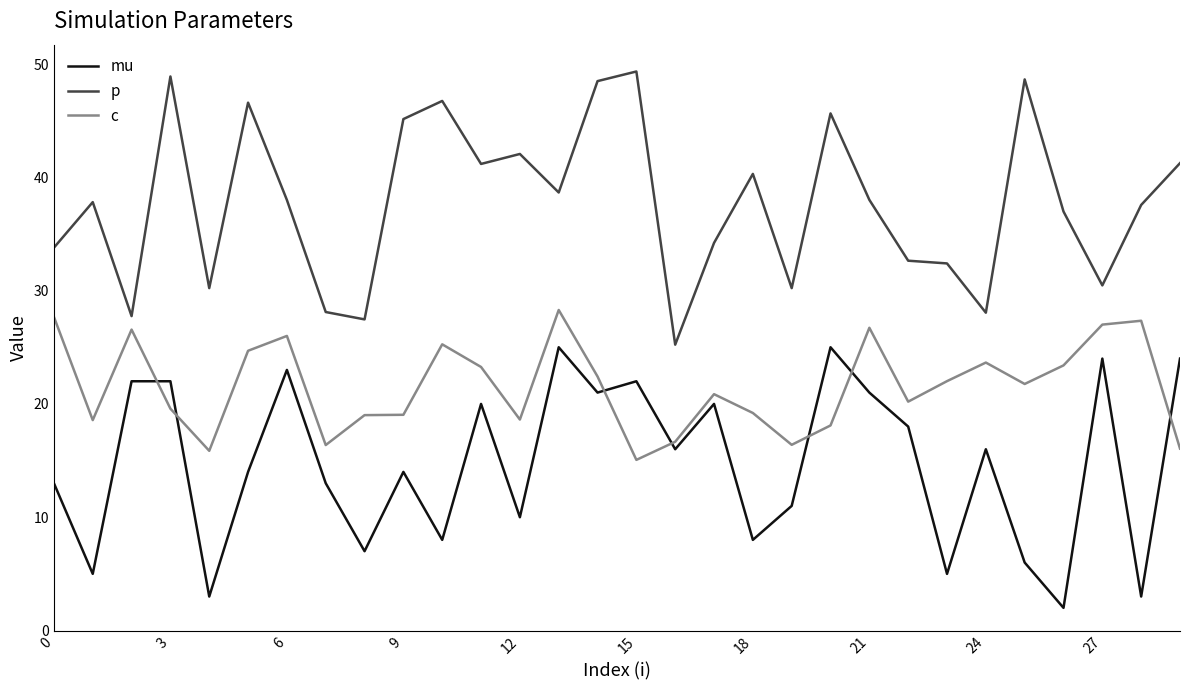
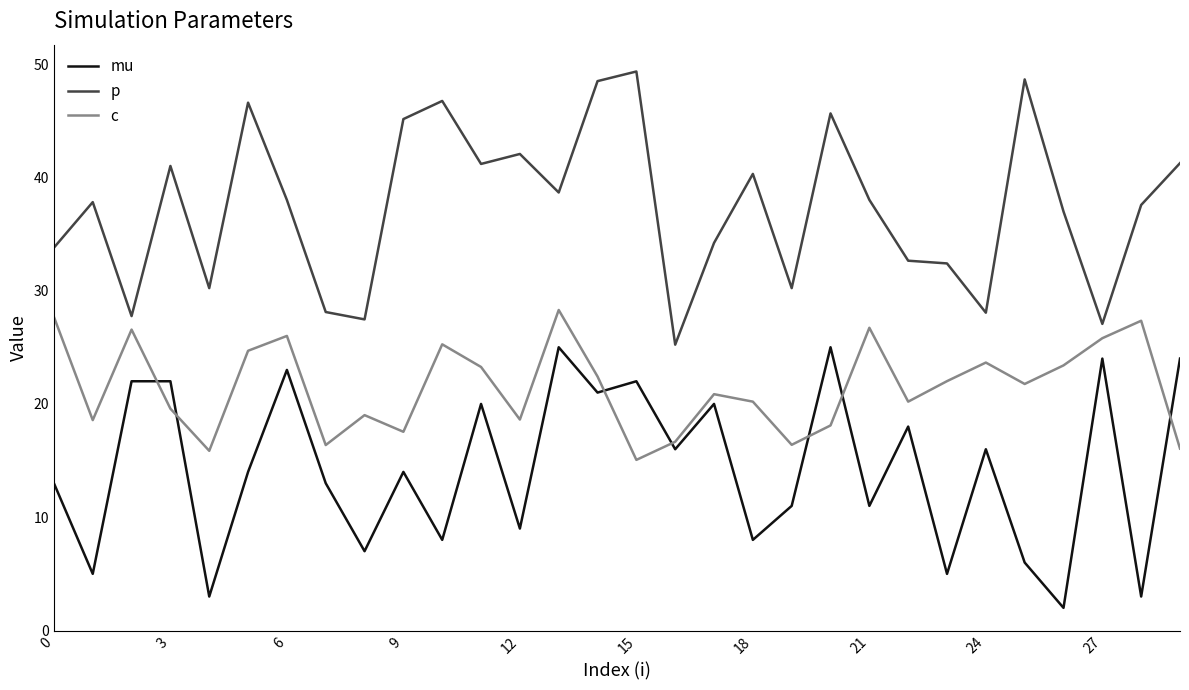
p, 3: 48.9 -> 41.0
c, 9: 19.0 -> 17.5
mu, 12: 10 -> 9
c, 18: 19.2 -> 20.2
mu, 21: 21 -> 11
p, 27: 30.5 -> 27.1
c, 27: 27.0 -> 25.8
